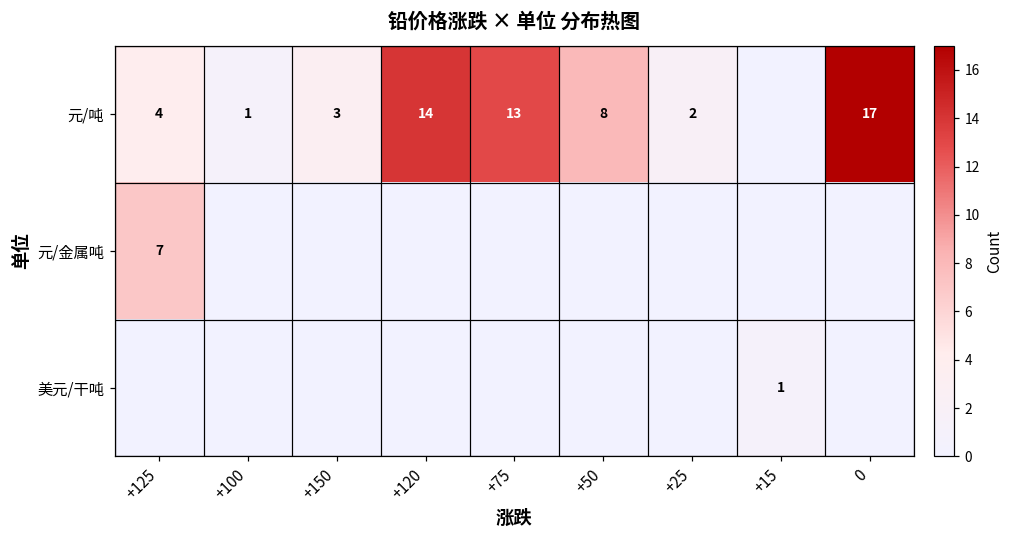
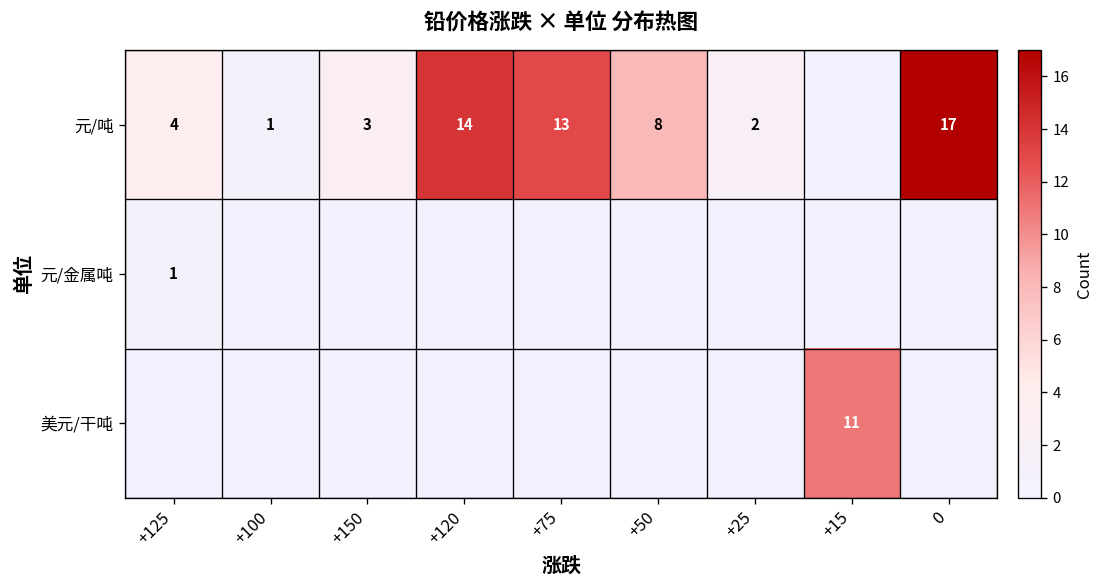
元/金属吨, +125: 7 -> 1
美元/干吨, +15: 1 -> 11
